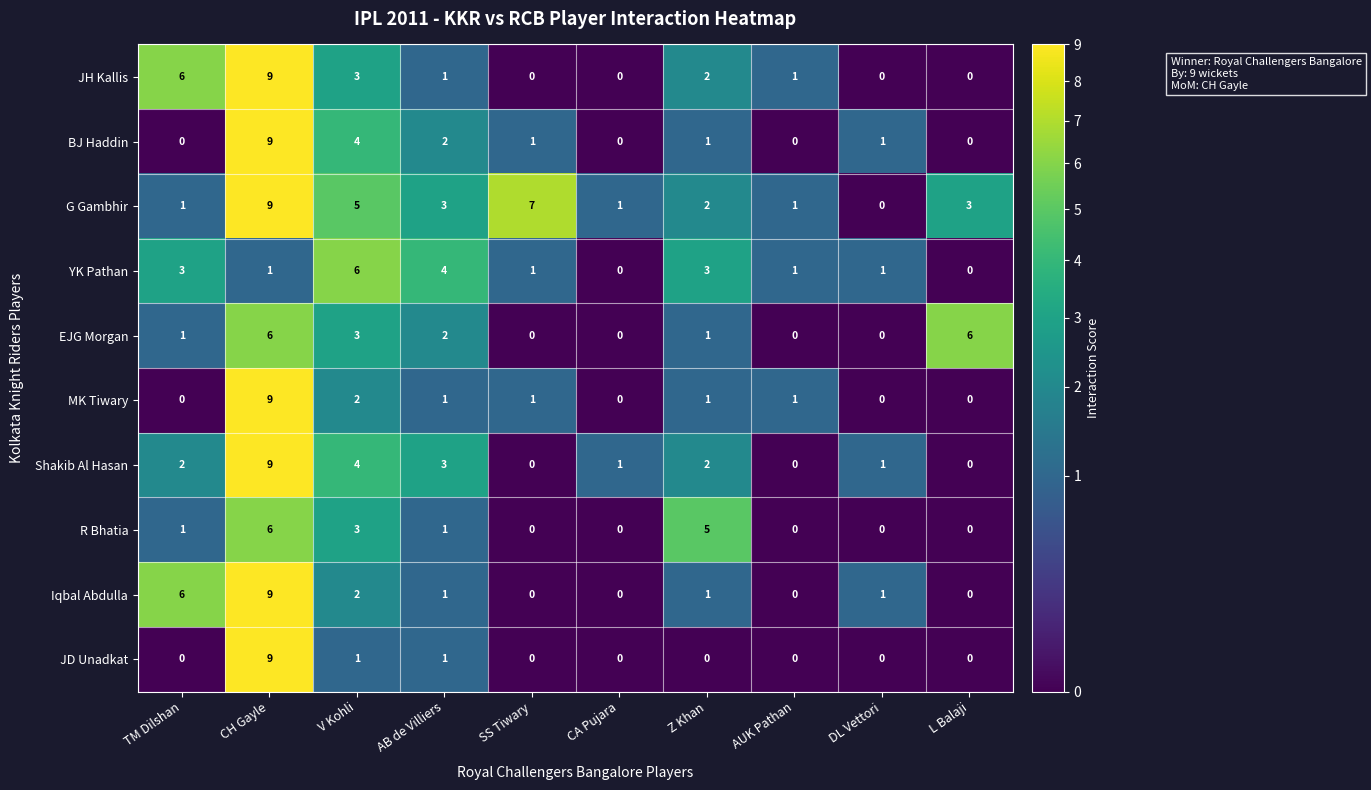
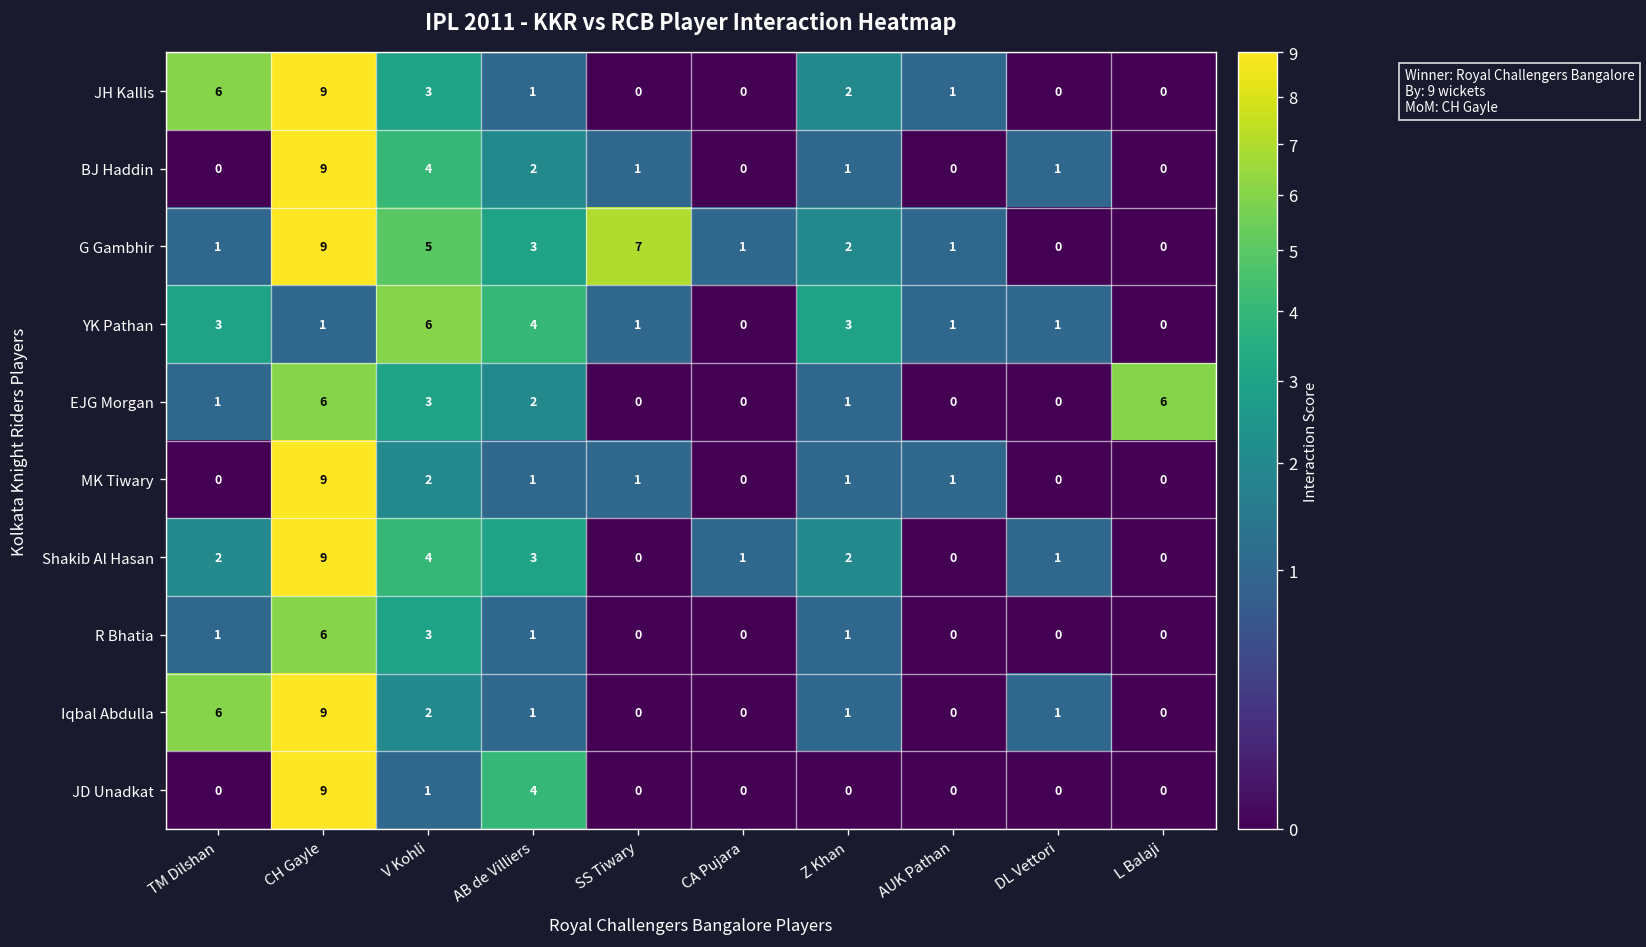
G Gambhir, L Balaji: 3 -> 0
R Bhatia, Z Khan: 5 -> 1
JD Unadkat, AB de Villiers: 1 -> 4
